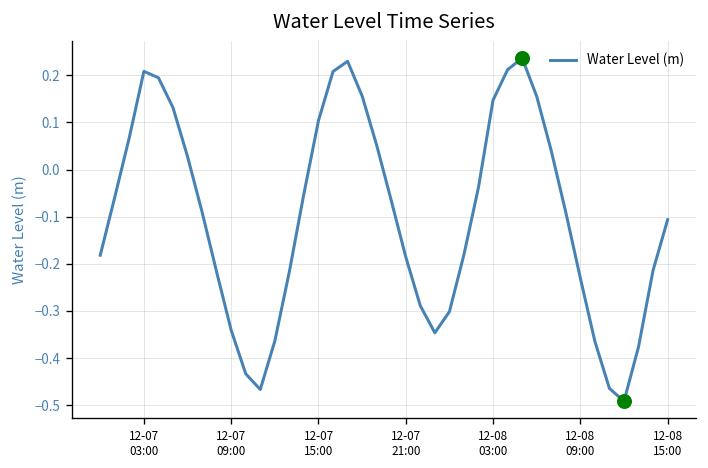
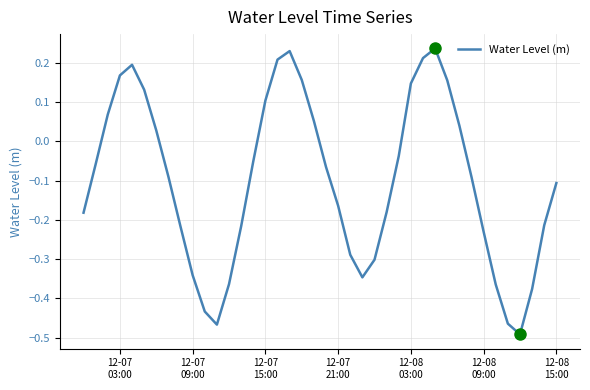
Water Level (m), 12-07 03:00: 0.21 -> 0.17
Water Level (m), 12-07 21:00: -0.19 -> -0.16
